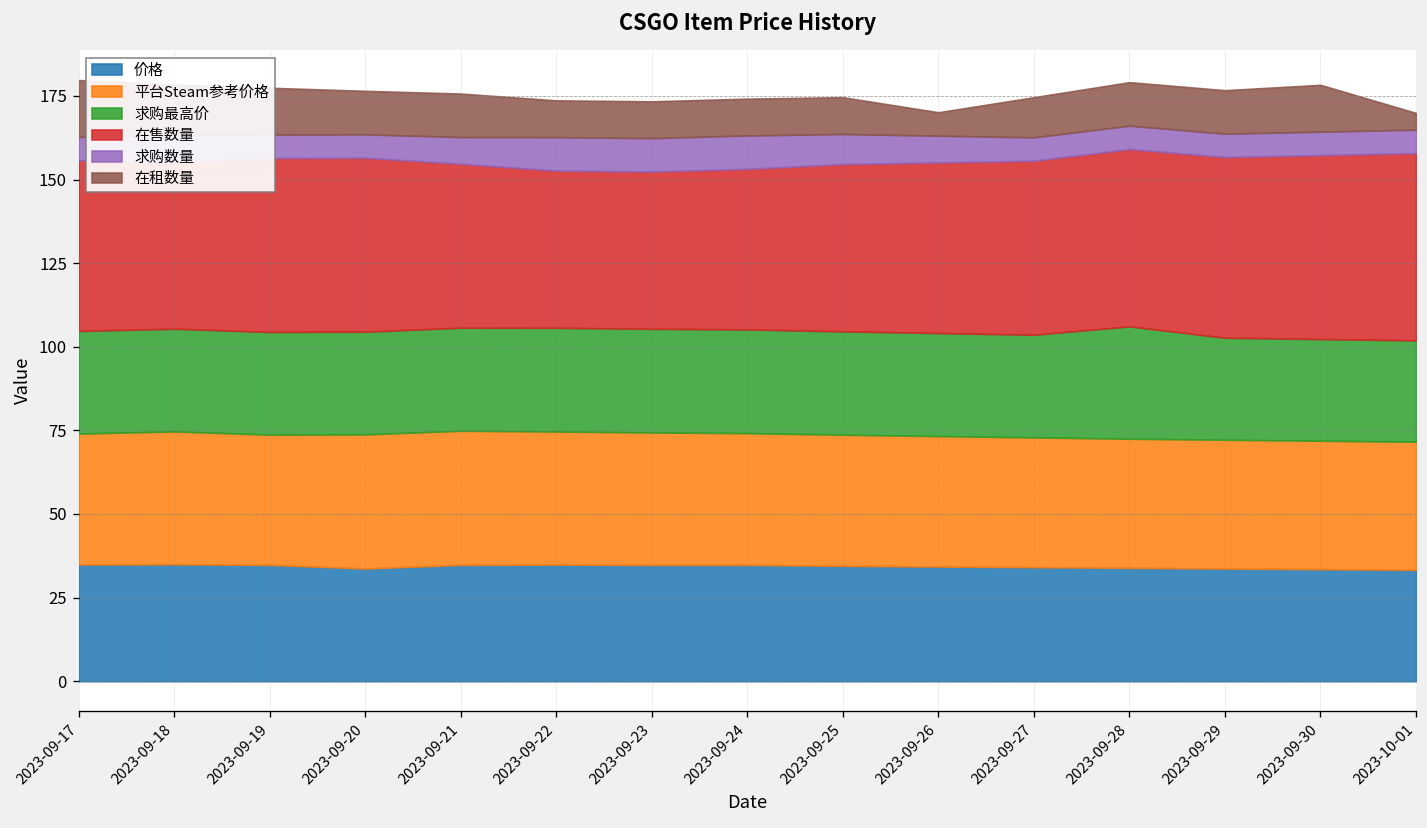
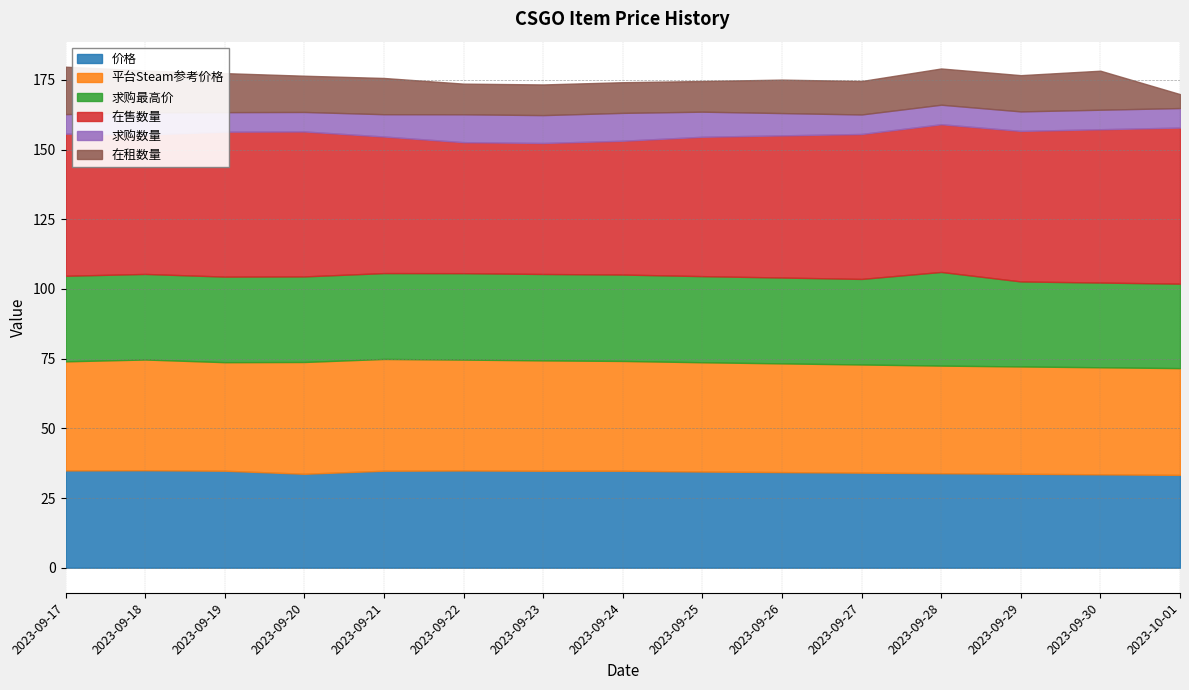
在租数量, 2023-09-26: 7 -> 12
